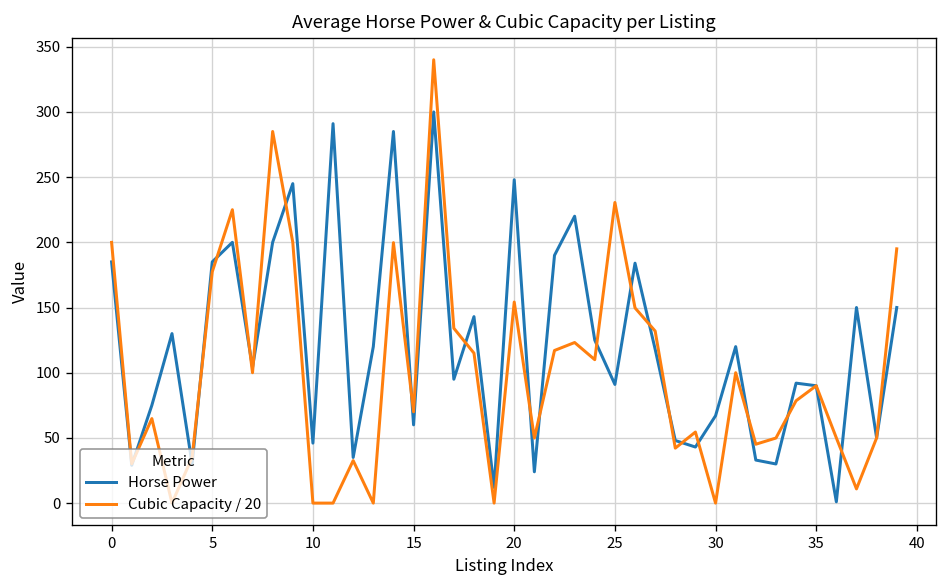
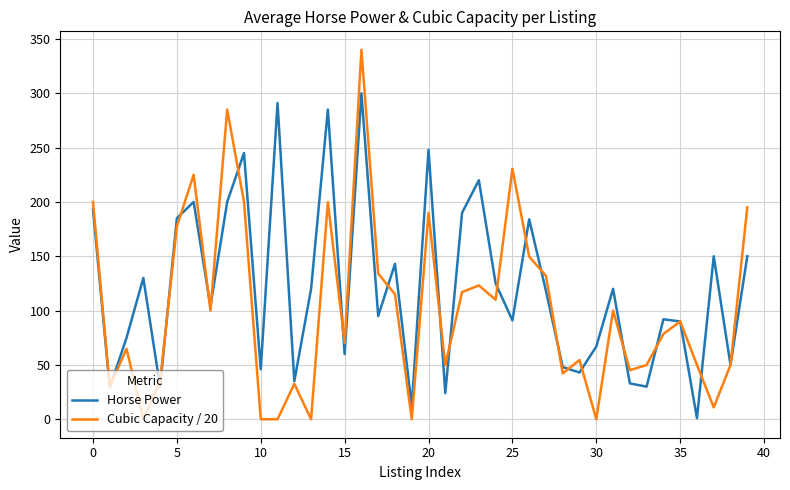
Horse Power, 0: 185 -> 193
Cubic Capacity / 20, 20: 154 -> 190
